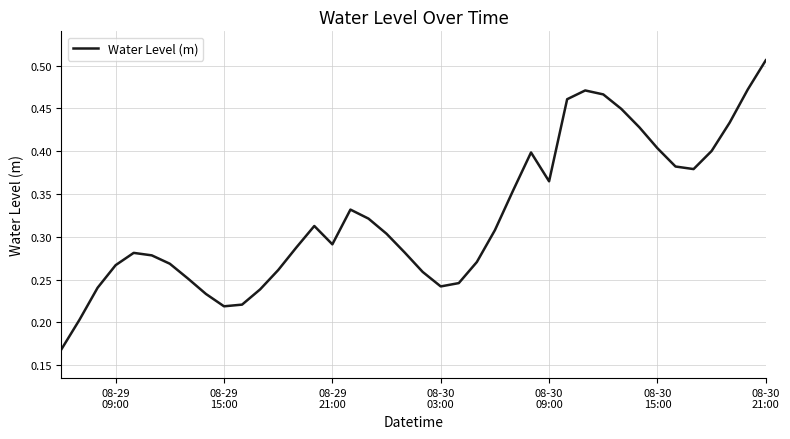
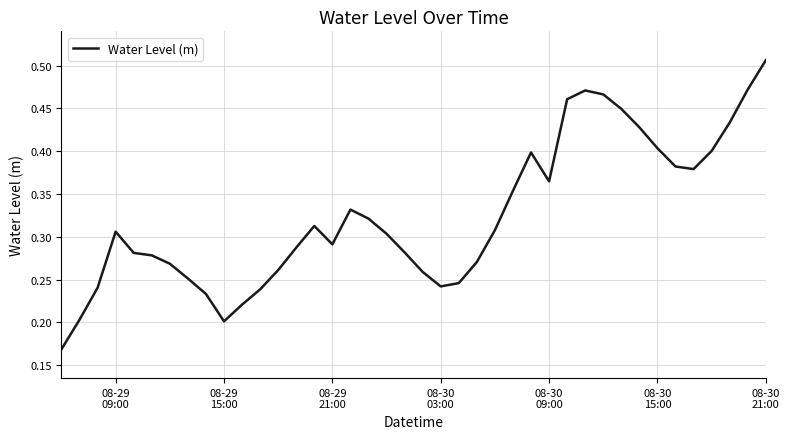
08-29 09:00: 0.27 -> 0.31
08-29 15:00: 0.22 -> 0.20
